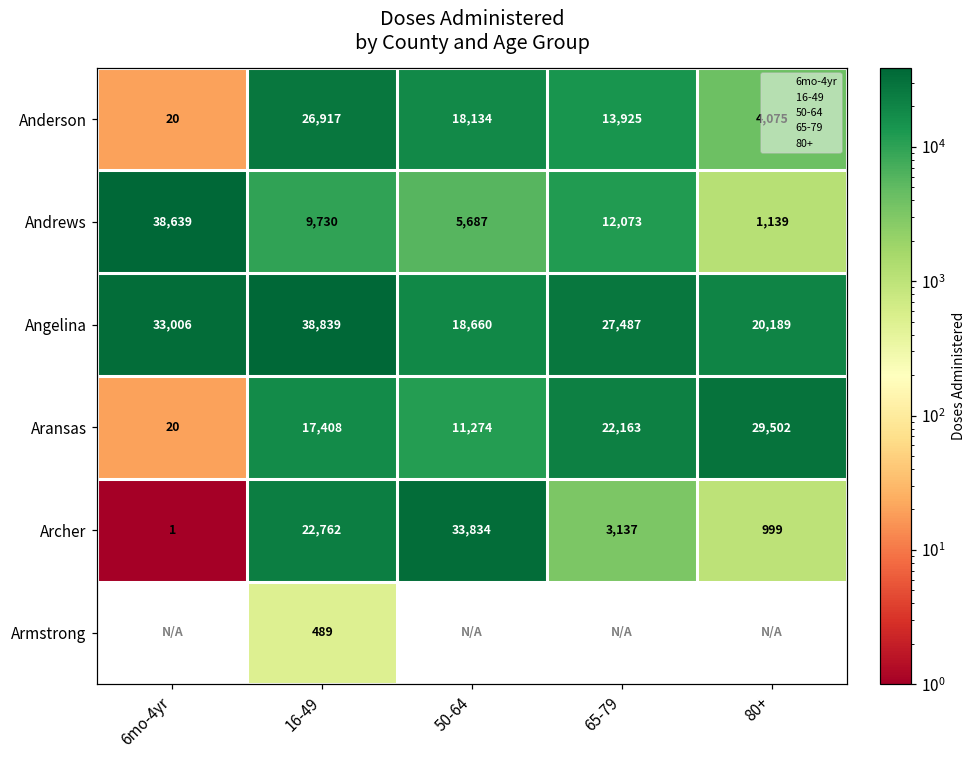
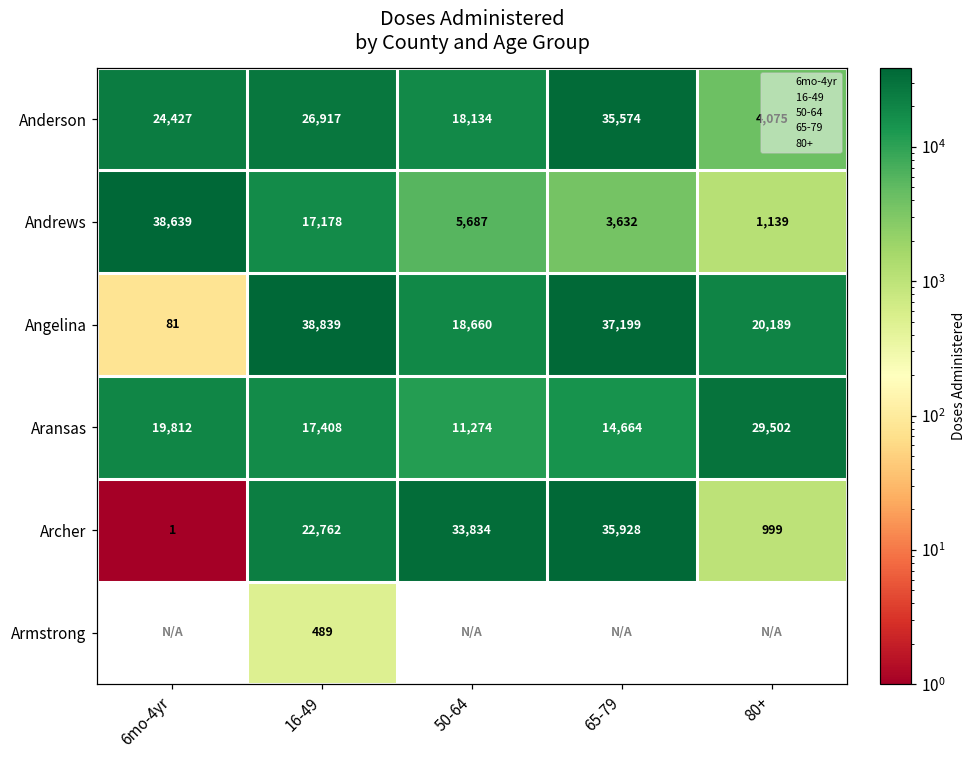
Anderson, 6mo-4yr: 20 -> 24,427
Anderson, 65-79: 13,925 -> 35,574
Andrews, 16-49: 9,730 -> 17,178
Andrews, 65-79: 12,073 -> 3,632
Angelina, 6mo-4yr: 33,006 -> 81
Angelina, 65-79: 27,487 -> 37,199
Aransas, 6mo-4yr: 20 -> 19,812
Aransas, 65-79: 22,163 -> 14,664
Archer, 65-79: 3,137 -> 35,928
